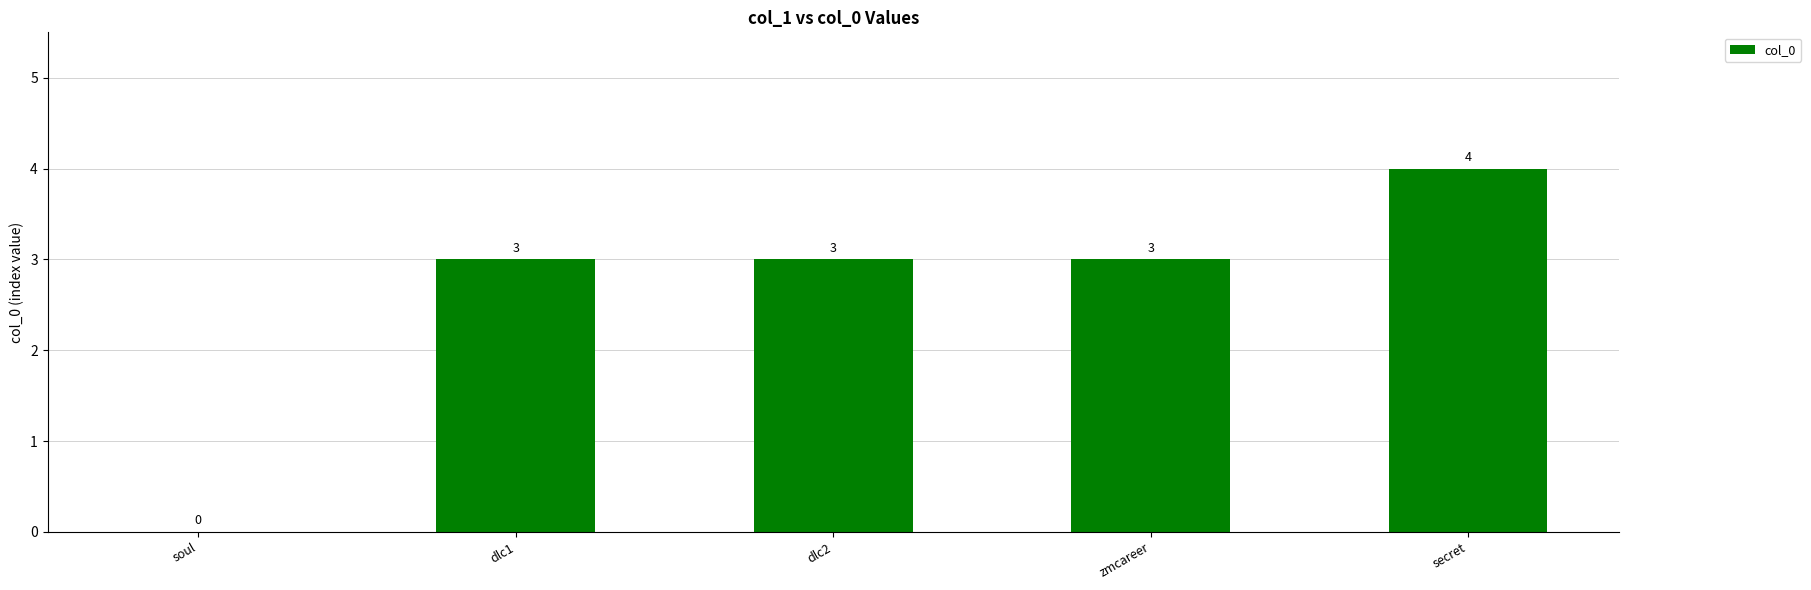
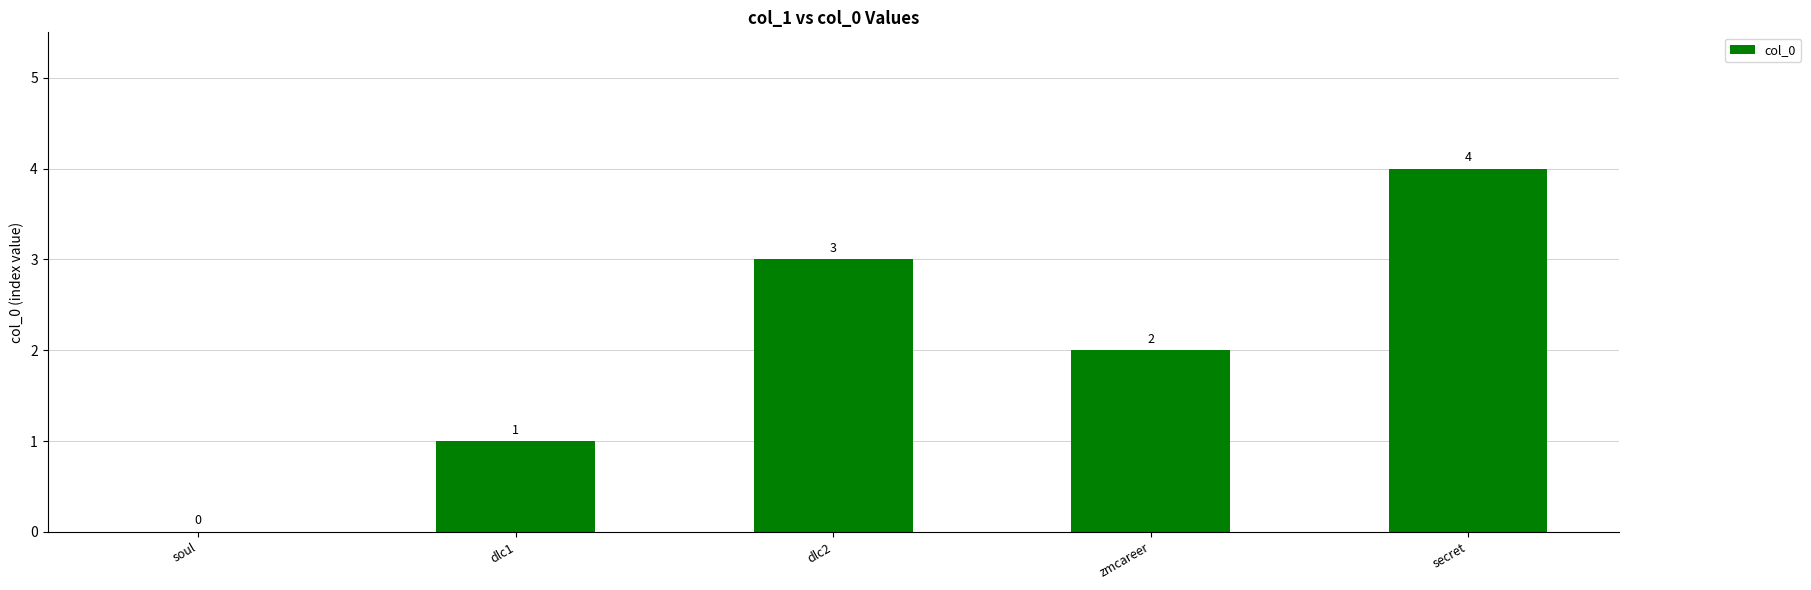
dlc1: 3 -> 1
zmcareer: 3 -> 2
